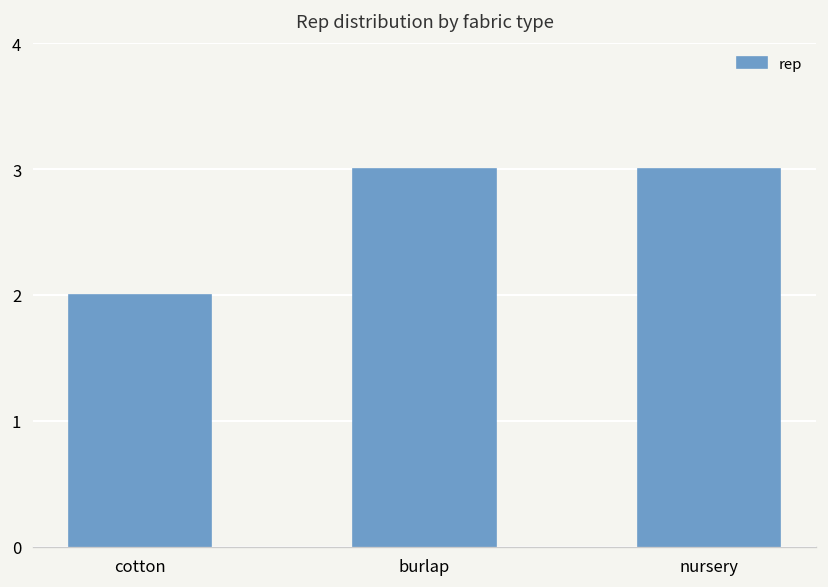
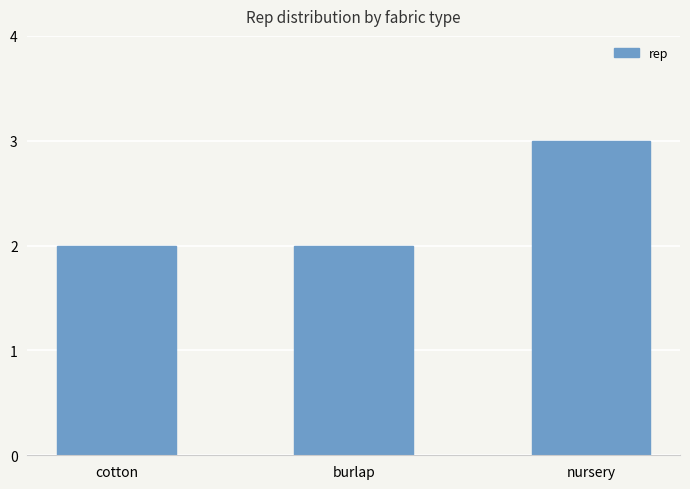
burlap: 3 -> 2
